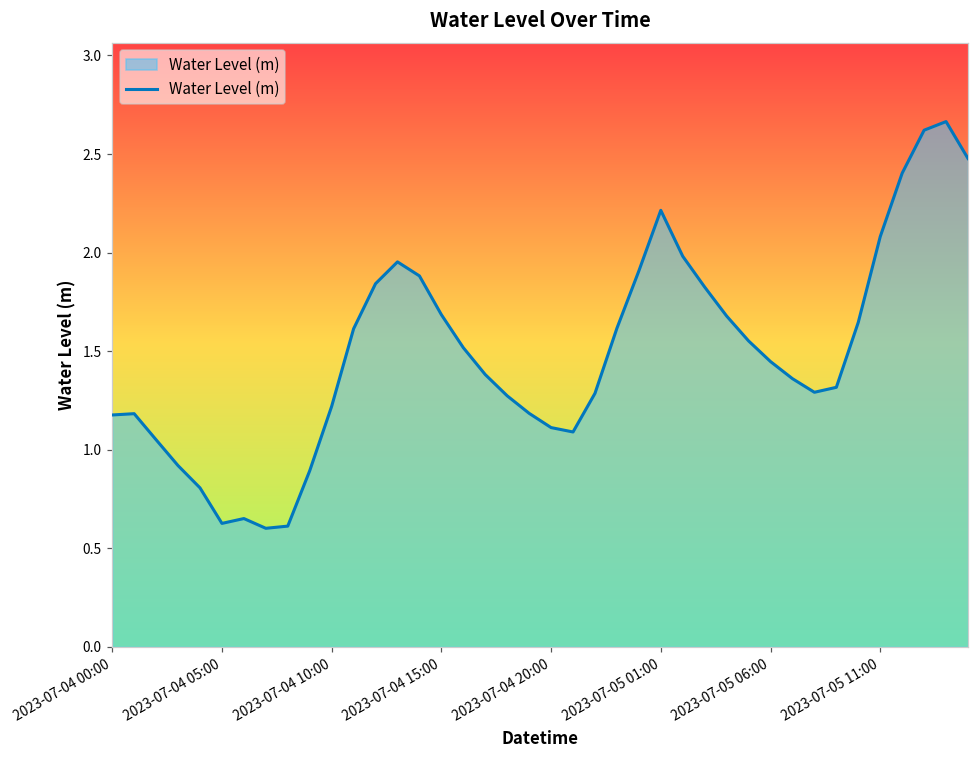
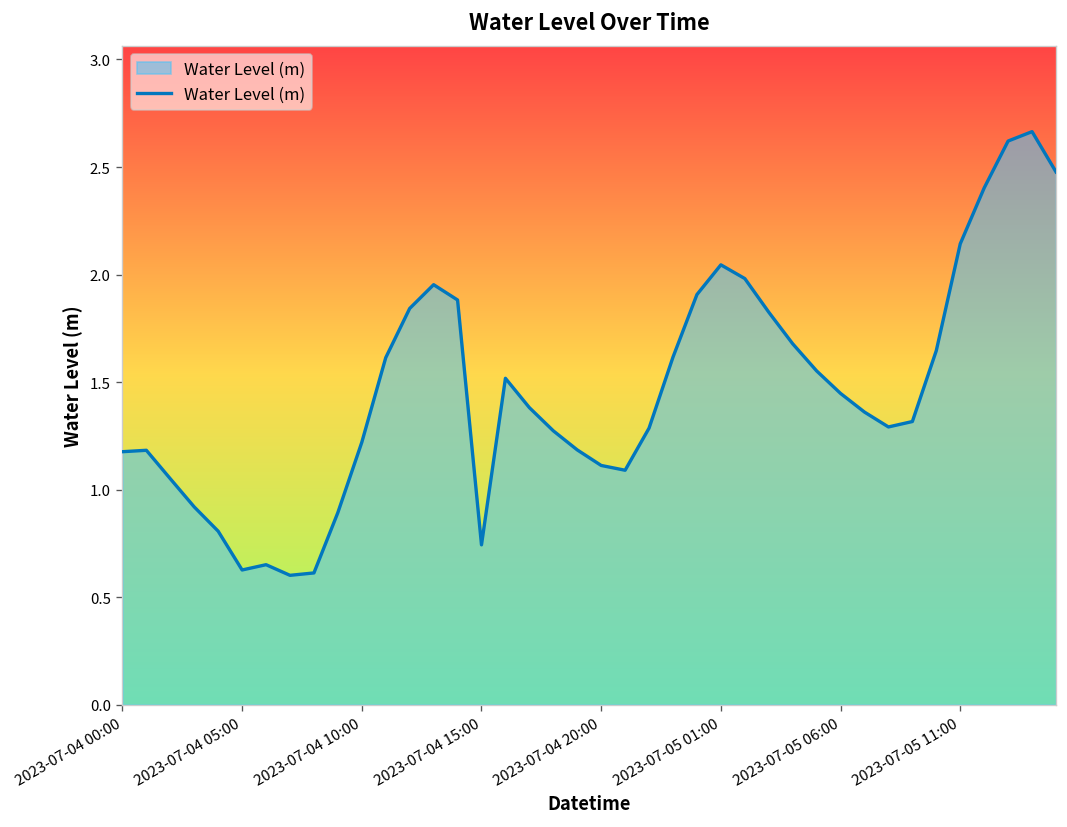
2023-07-04 15:00: 1.69 -> 0.74
2023-07-05 01:00: 2.21 -> 2.05
2023-07-05 11:00: 2.08 -> 2.14
